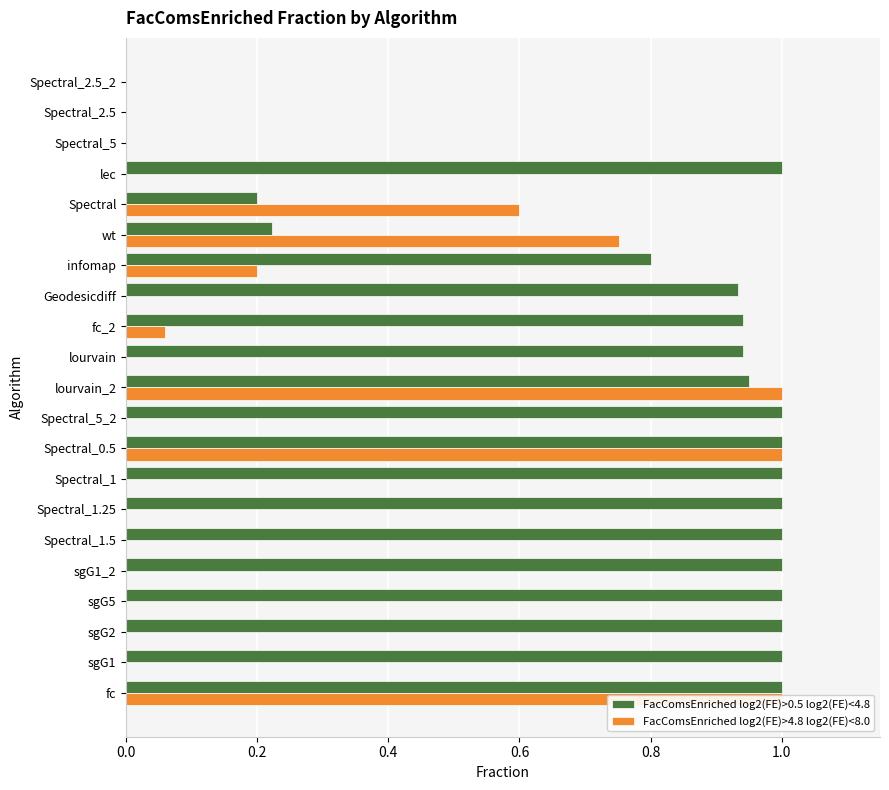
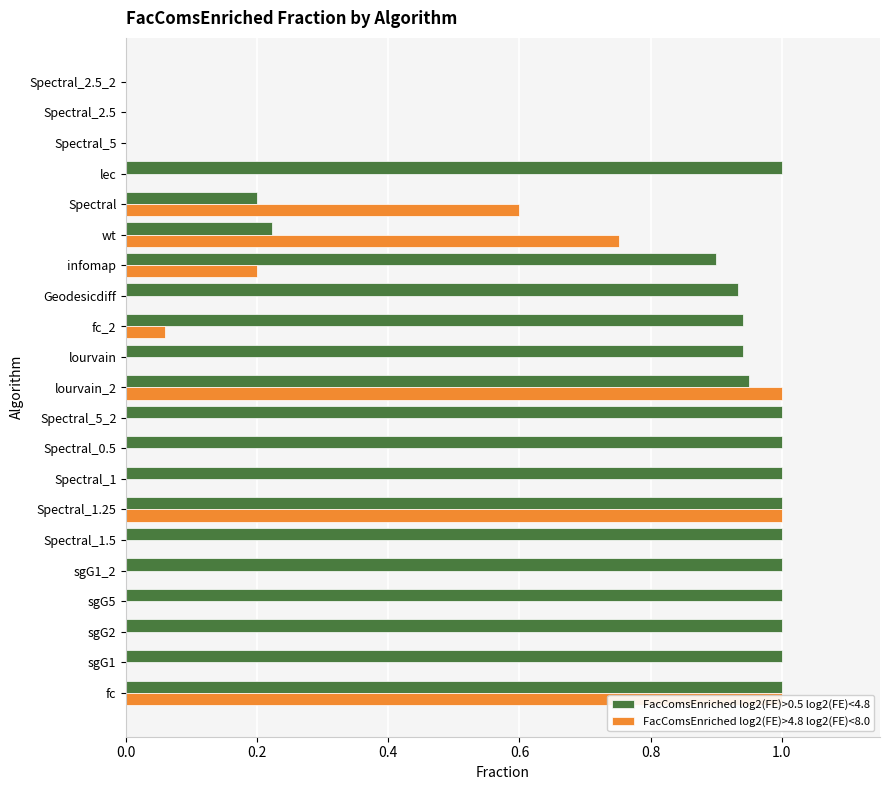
FacComsEnriched log2(FE)>0.5 log2(FE)<4.8, infomap: 0.8 -> 0.9
FacComsEnriched log2(FE)>4.8 log2(FE)<8.0, Spectral_0.5: 1 -> 0
FacComsEnriched log2(FE)>4.8 log2(FE)<8.0, Spectral_1.25: 0 -> 1
